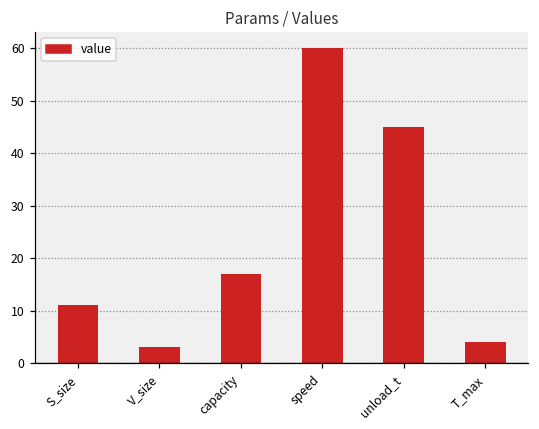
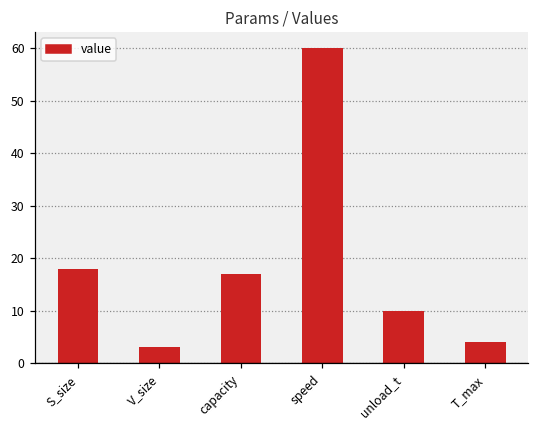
S_size: 11 -> 18
unload_t: 45 -> 10
